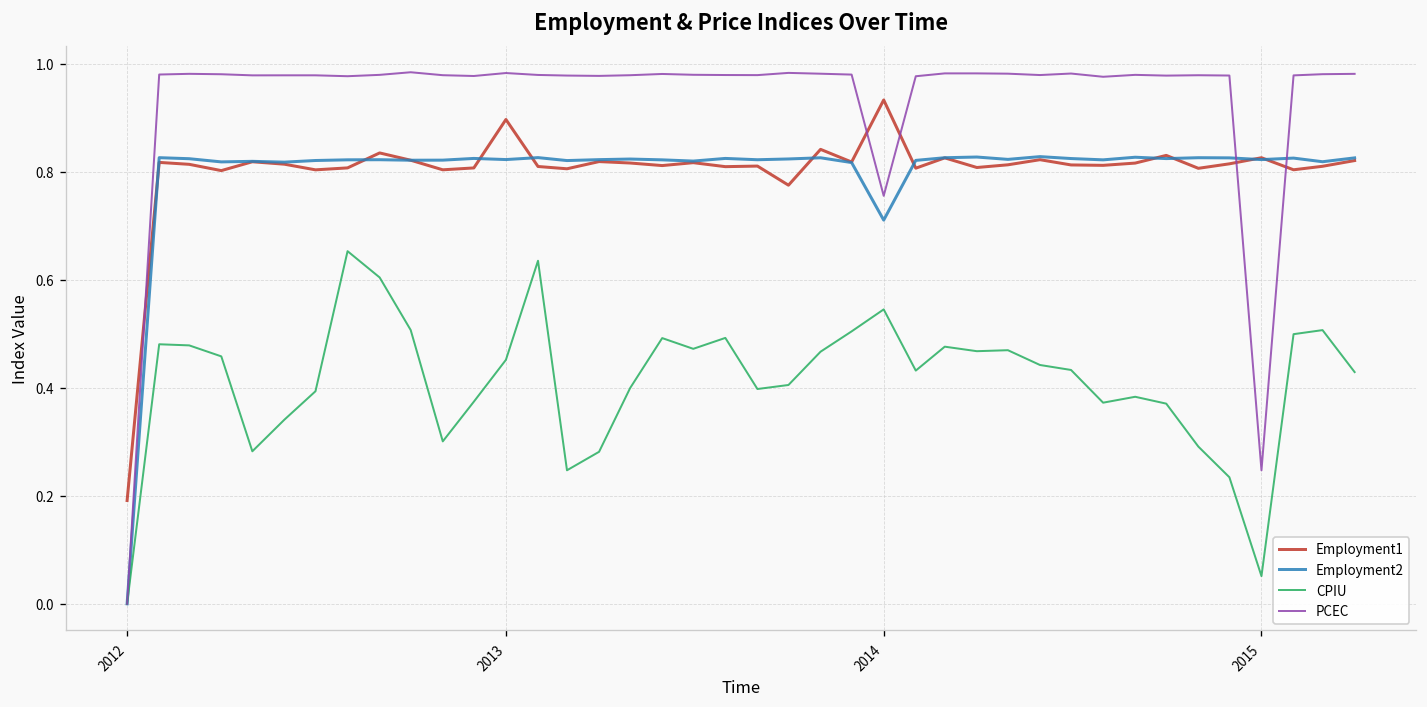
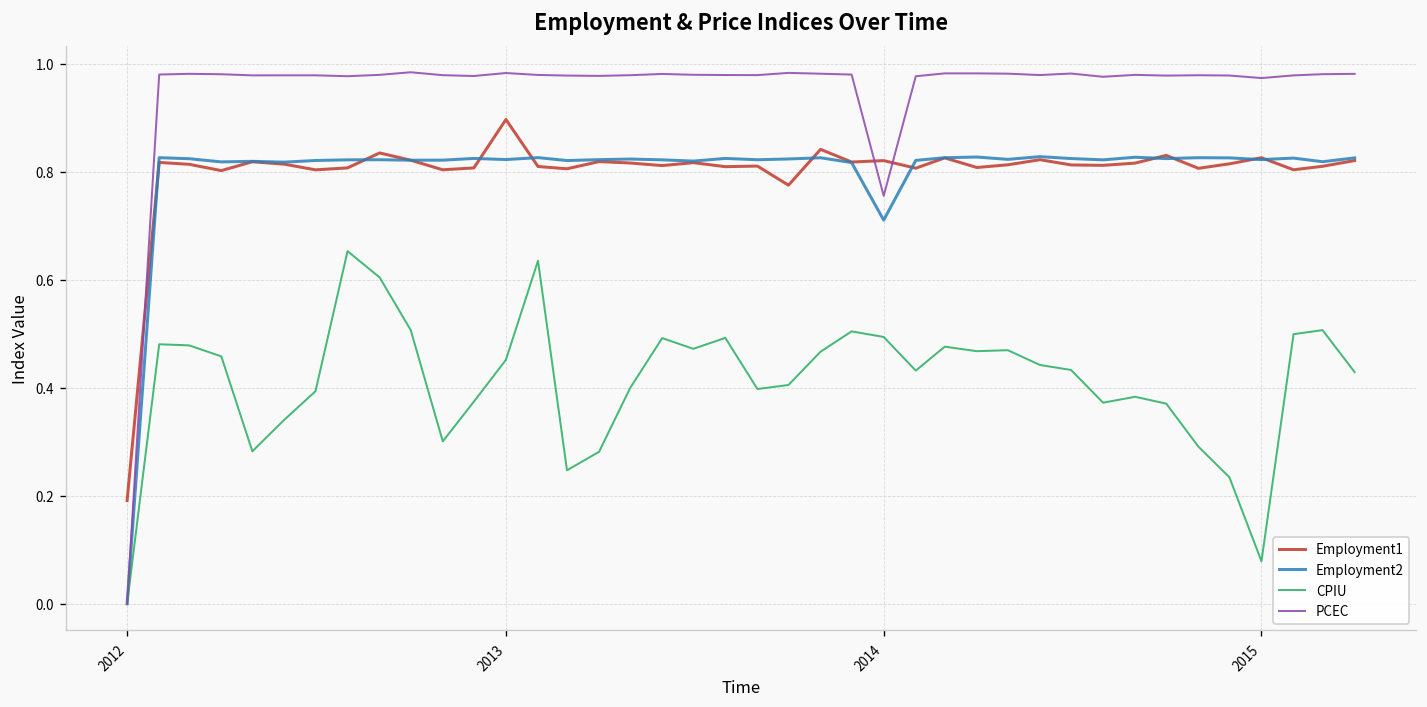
Employment1, 2014: 0.93 -> 0.82
CPIU, 2014: 0.54 -> 0.49
CPIU, 2015: 0.05 -> 0.08
PCEC, 2015: 0.25 -> 0.97
